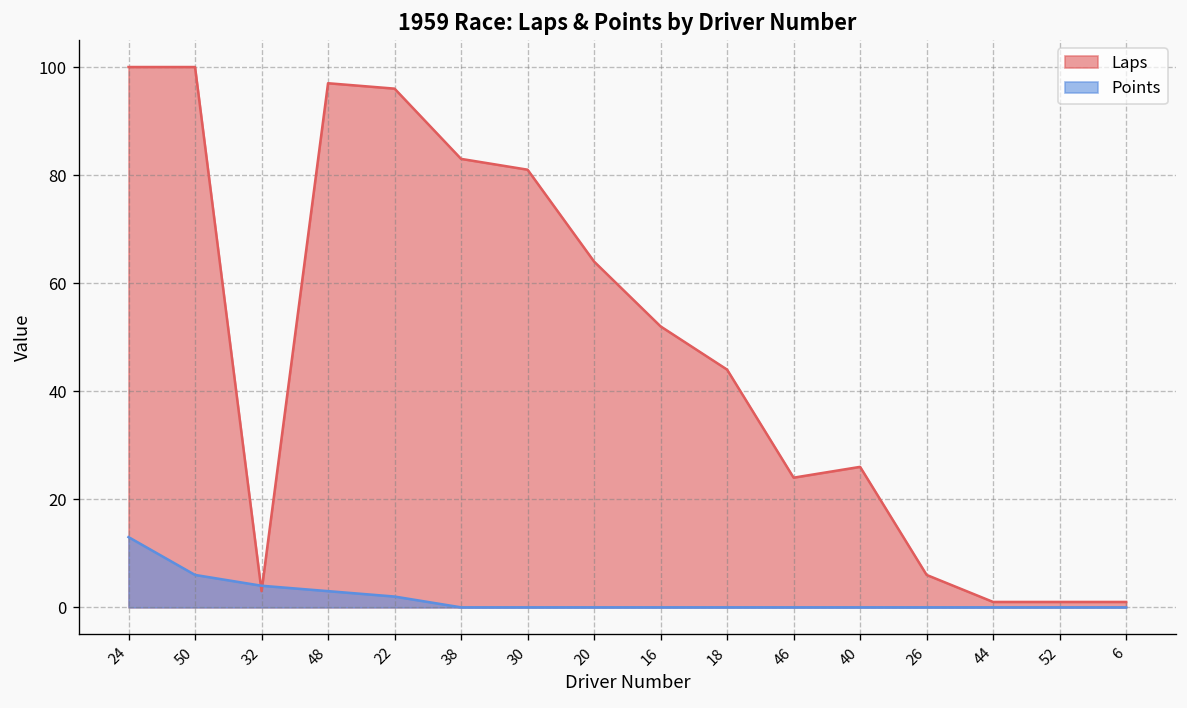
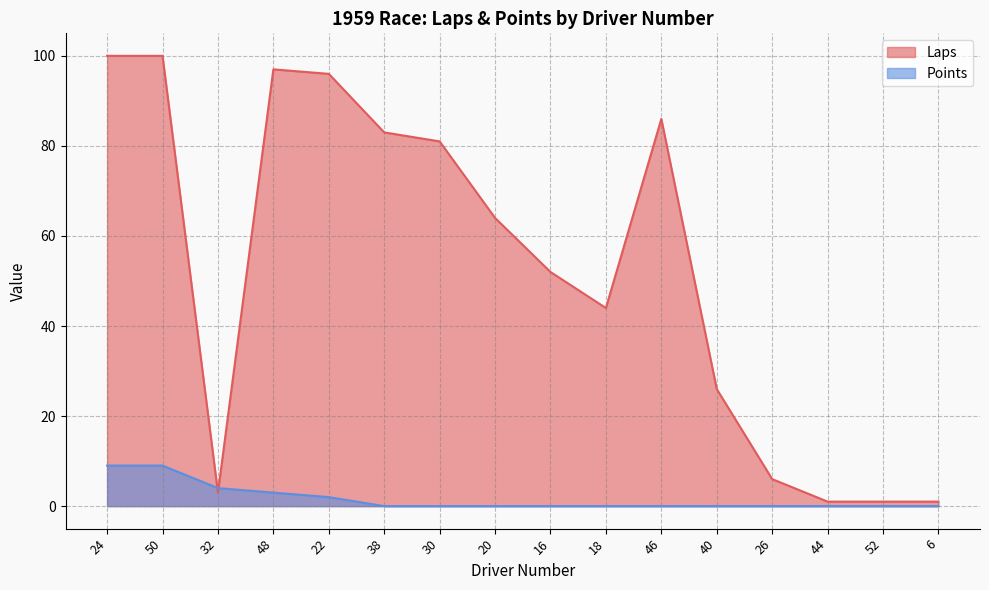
Points, 24: 13 -> 9
Points, 50: 6 -> 9
Laps, 46: 24 -> 86
